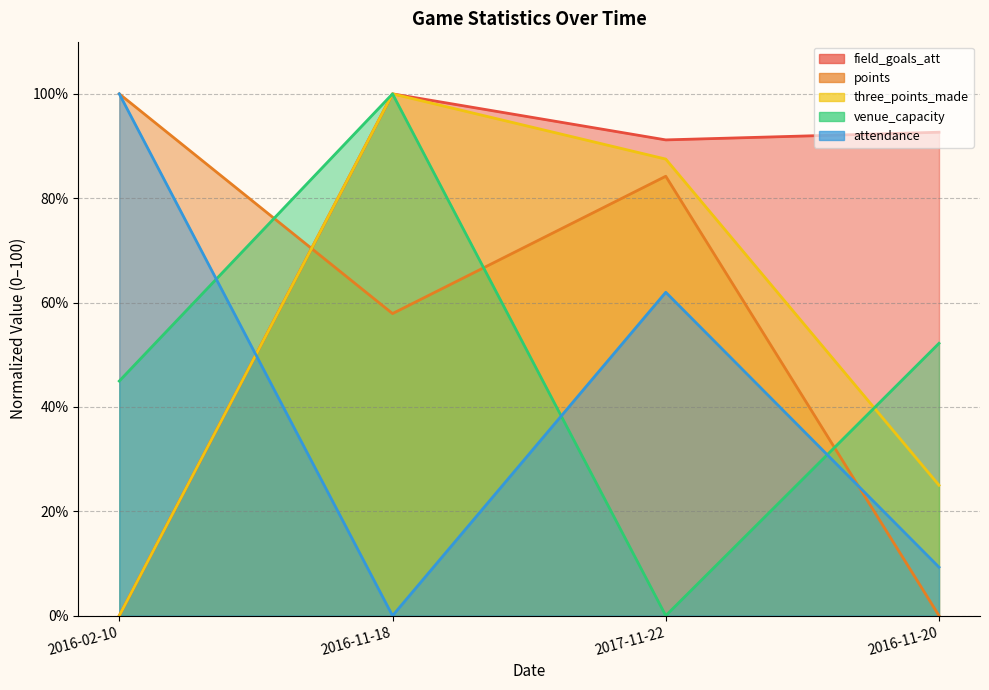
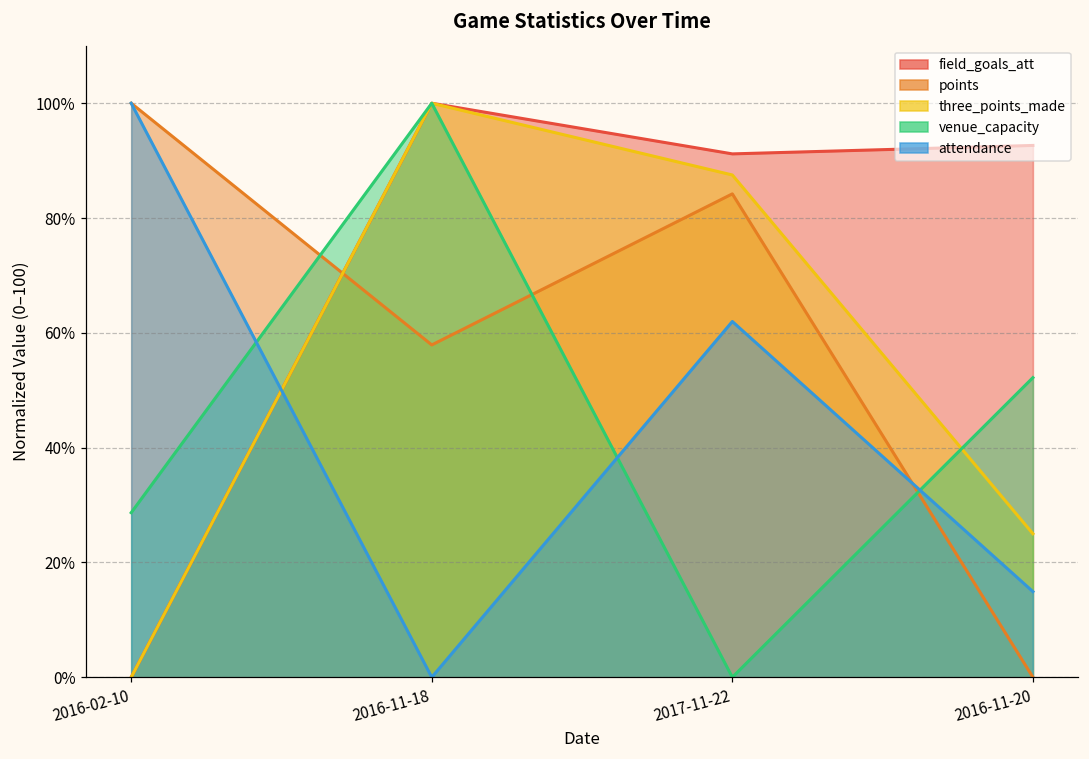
venue_capacity, 2016-02-10: 45% -> 29%
attendance, 2016-11-20: 9% -> 15%
